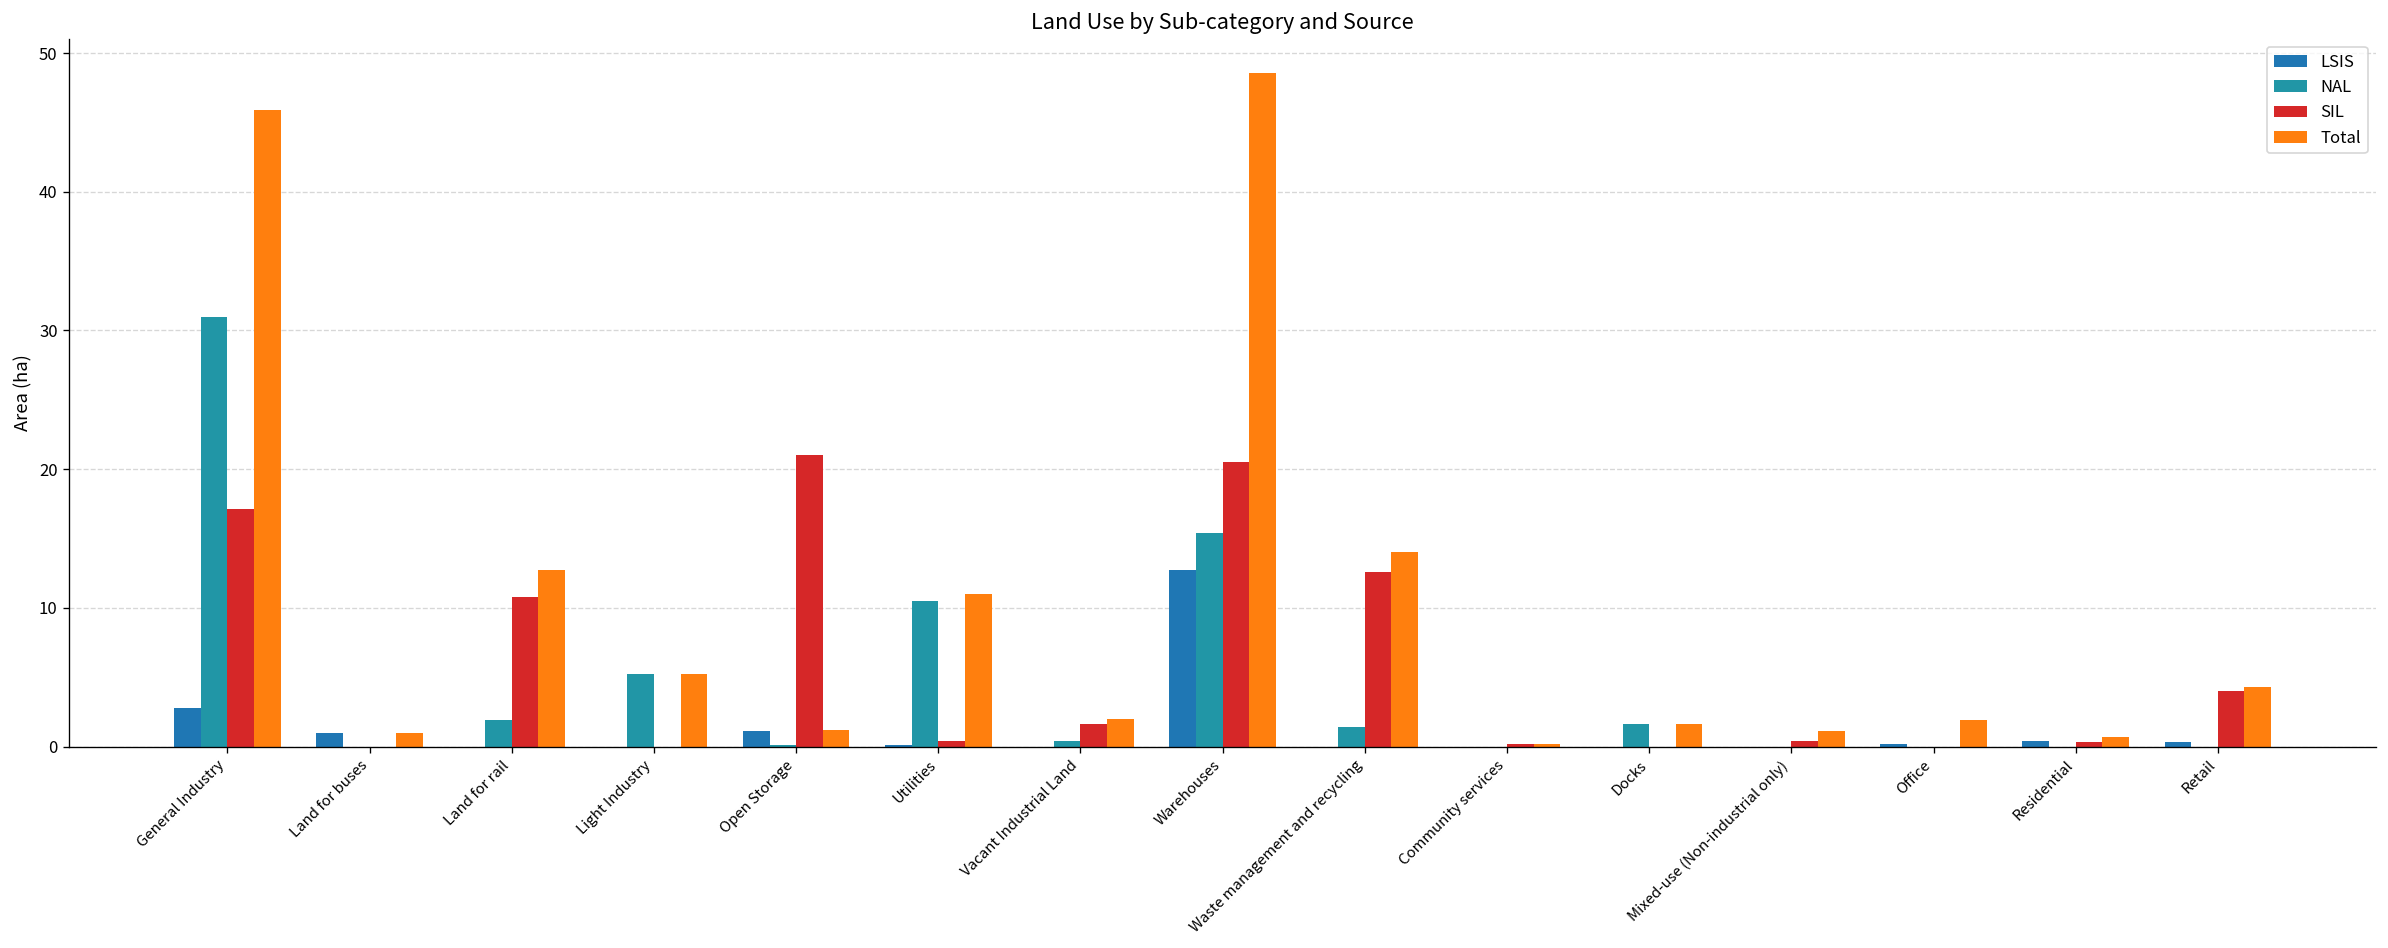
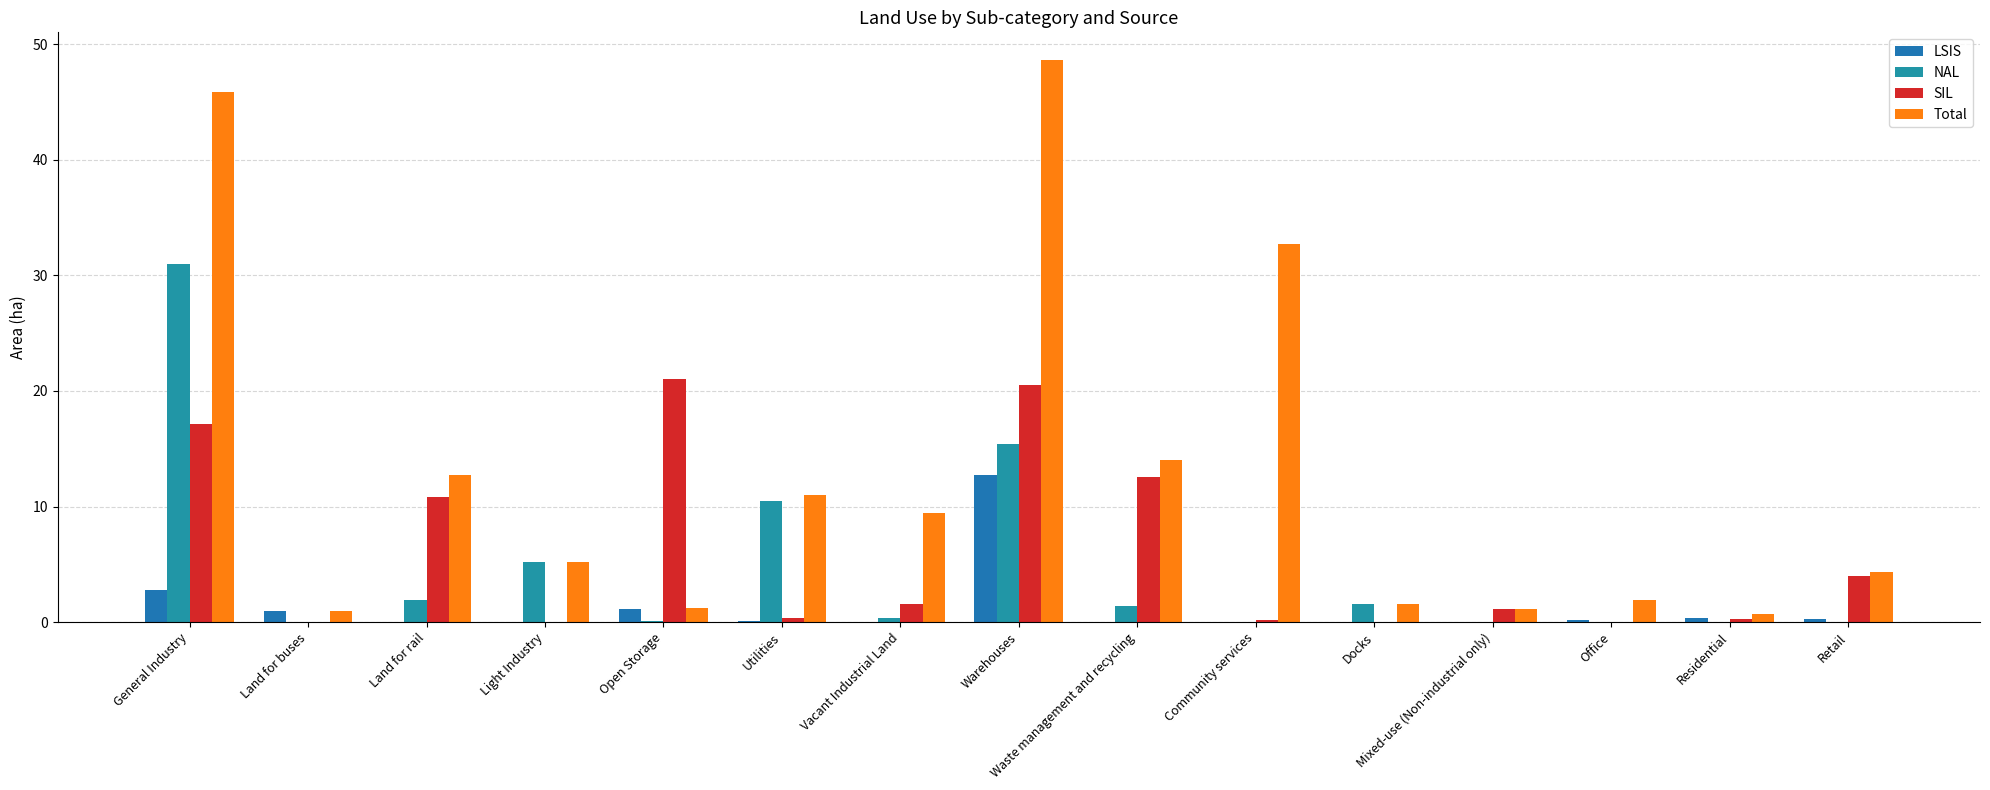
Total, Vacant Industrial Land: 2.0 -> 9.4
Total, Community services: 0.2 -> 32.7
SIL, Mixed-use (Non-industrial only): 0.4 -> 1.1
